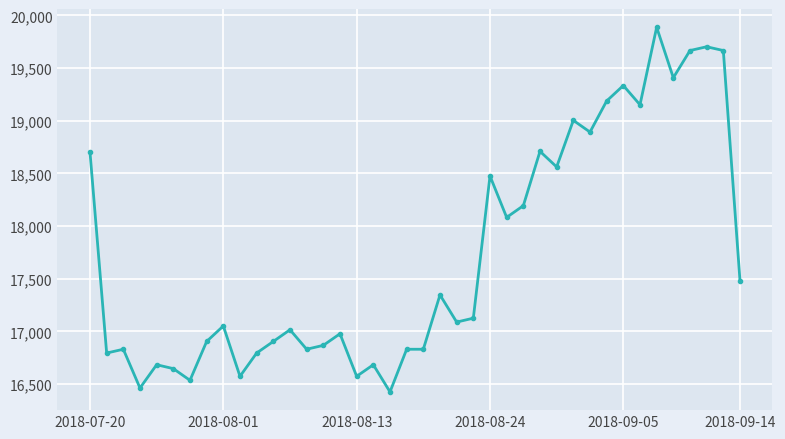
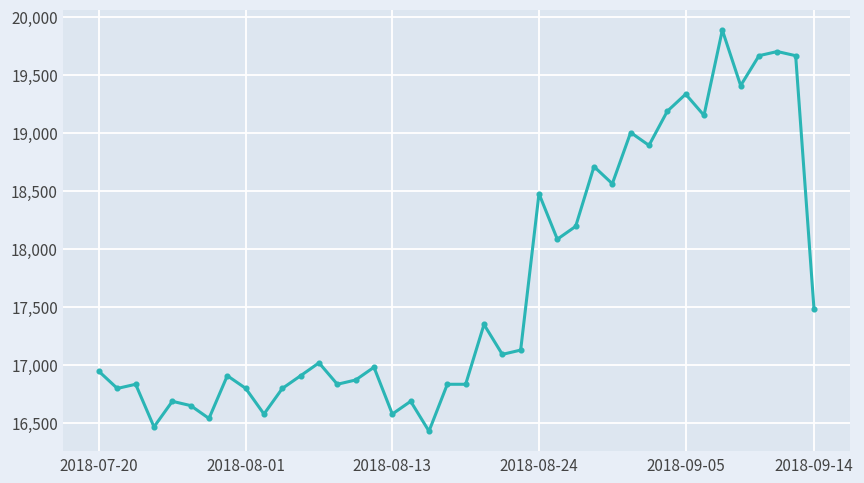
2018-07-20: 18,700 -> 16,940
2018-08-01: 17,050 -> 16,800
